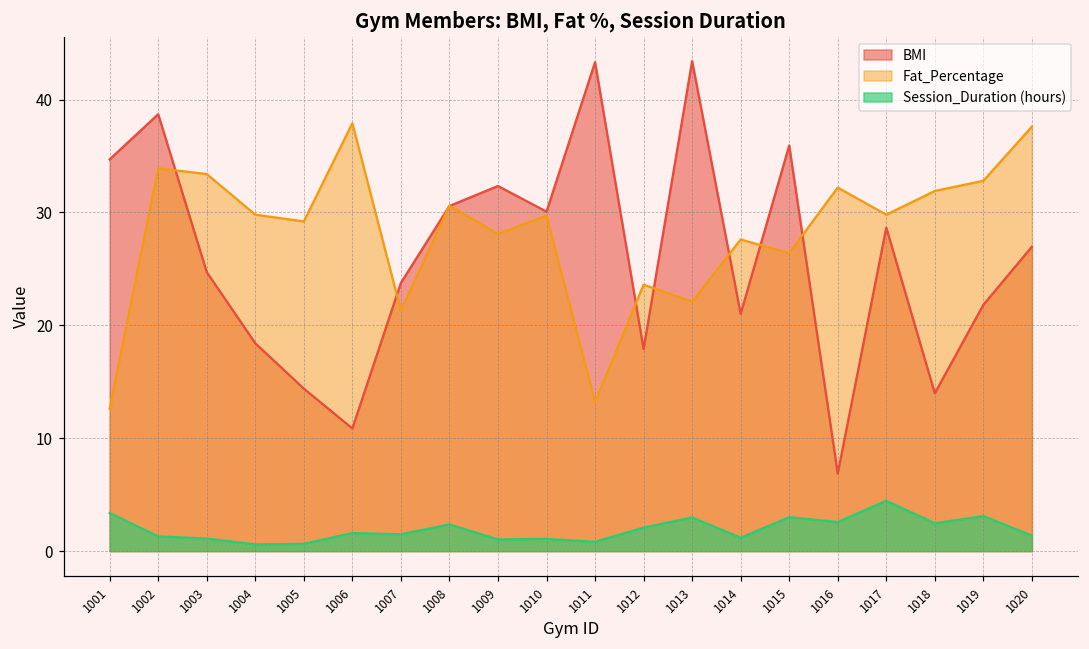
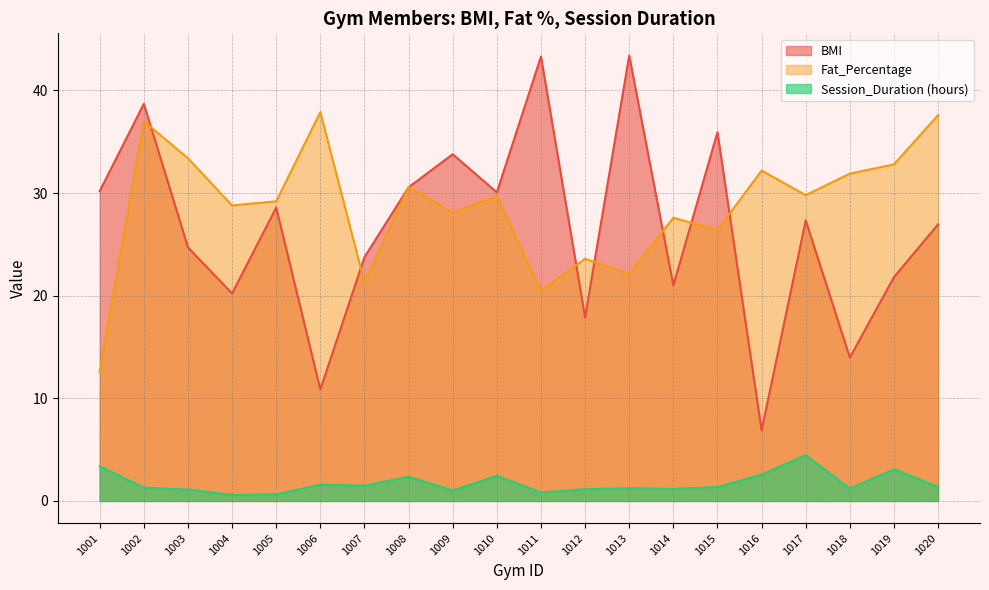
BMI, 1001: 34.7 -> 30.2
Fat_Percentage, 1002: 33.9 -> 37.0
BMI, 1004: 18.4 -> 20.2
Fat_Percentage, 1004: 29.8 -> 28.8
BMI, 1005: 14.4 -> 28.6
BMI, 1009: 32.3 -> 33.8
Session_Duration (hours), 1010: 1.1 -> 2.5
Fat_Percentage, 1011: 13.2 -> 20.5
Session_Duration (hours), 1012: 2.1 -> 1.2
Session_Duration (hours), 1013: 3.0 -> 1.2
Session_Duration (hours), 1015: 3.0 -> 1.4
BMI, 1017: 28.7 -> 27.3
Session_Duration (hours), 1018: 2.5 -> 1.2
